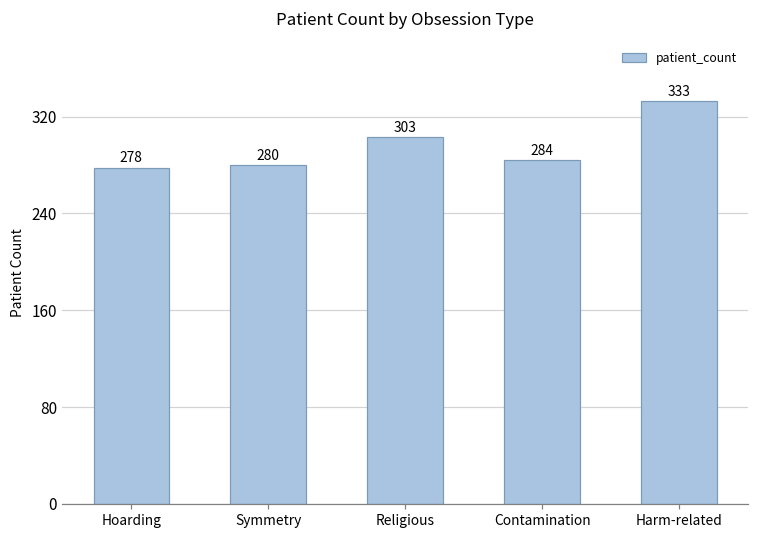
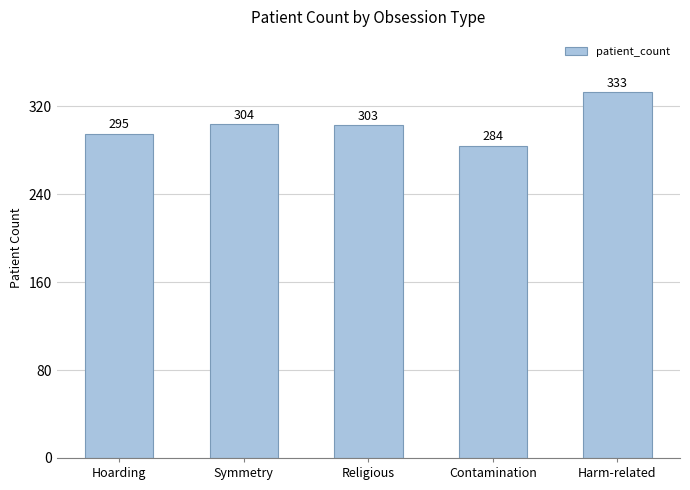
Hoarding: 278 -> 295
Symmetry: 280 -> 304
